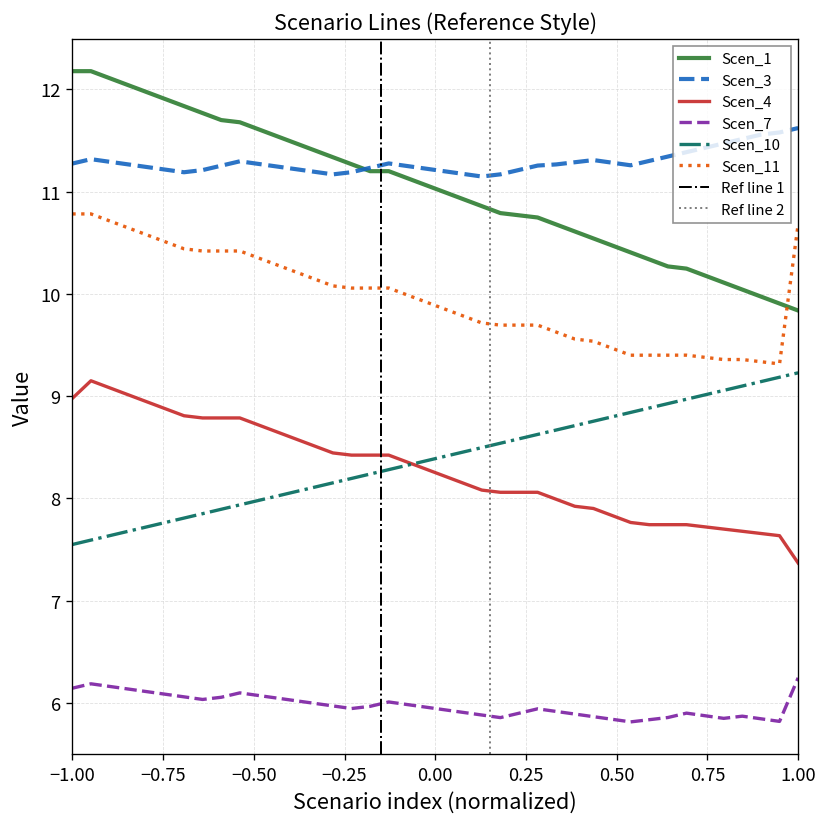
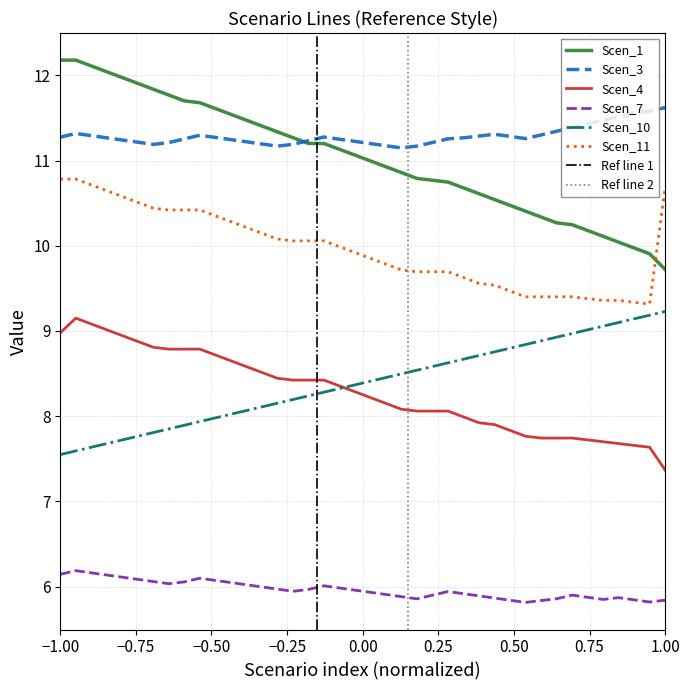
Scen_1, 1.00: 9.8 -> 9.7
Scen_7, 1.00: 6.2 -> 5.8
